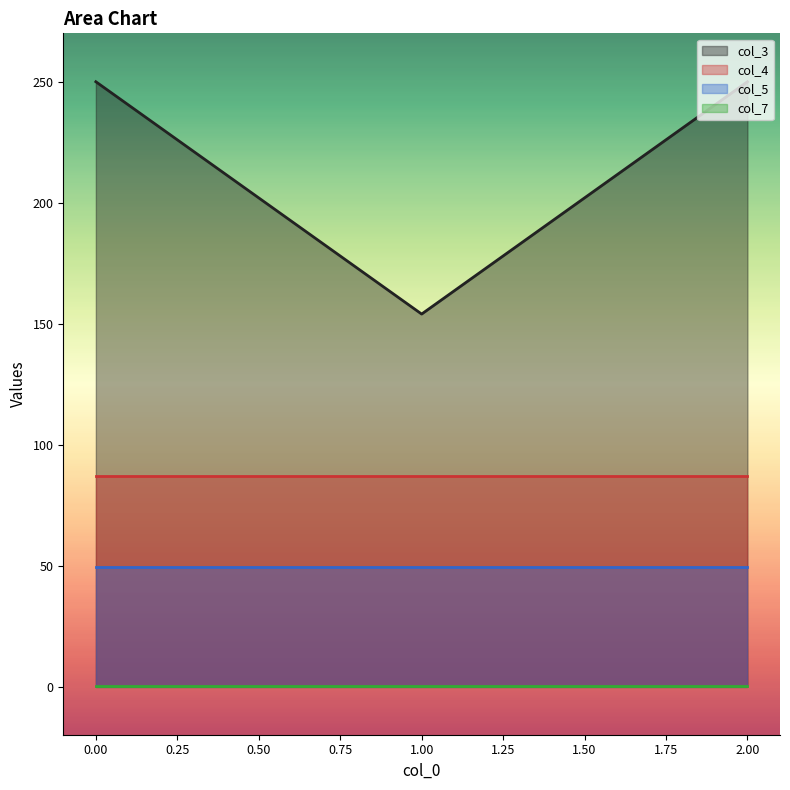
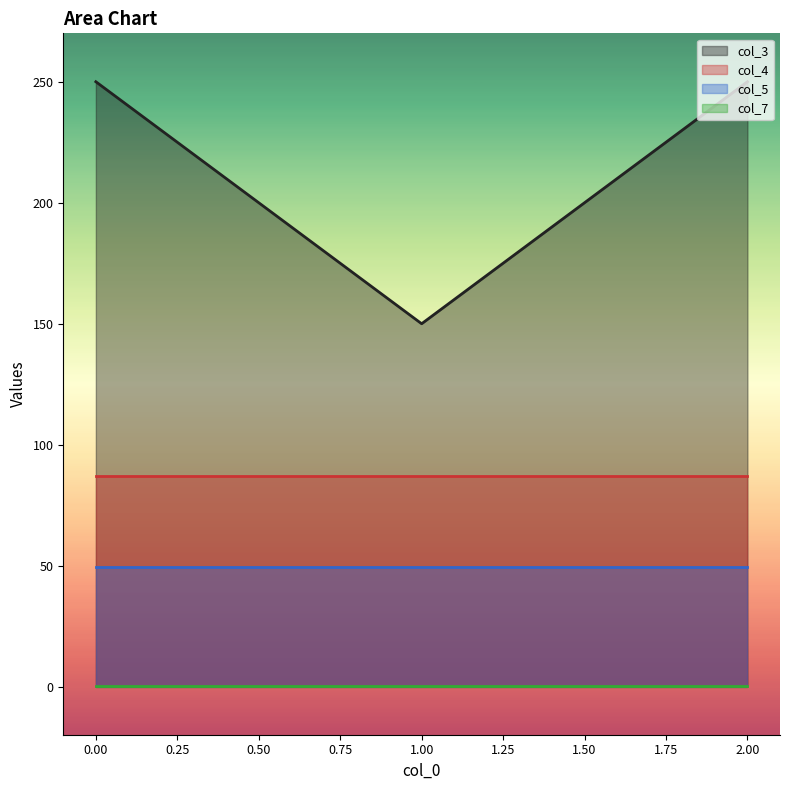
col_3, 1.00: 154 -> 150
